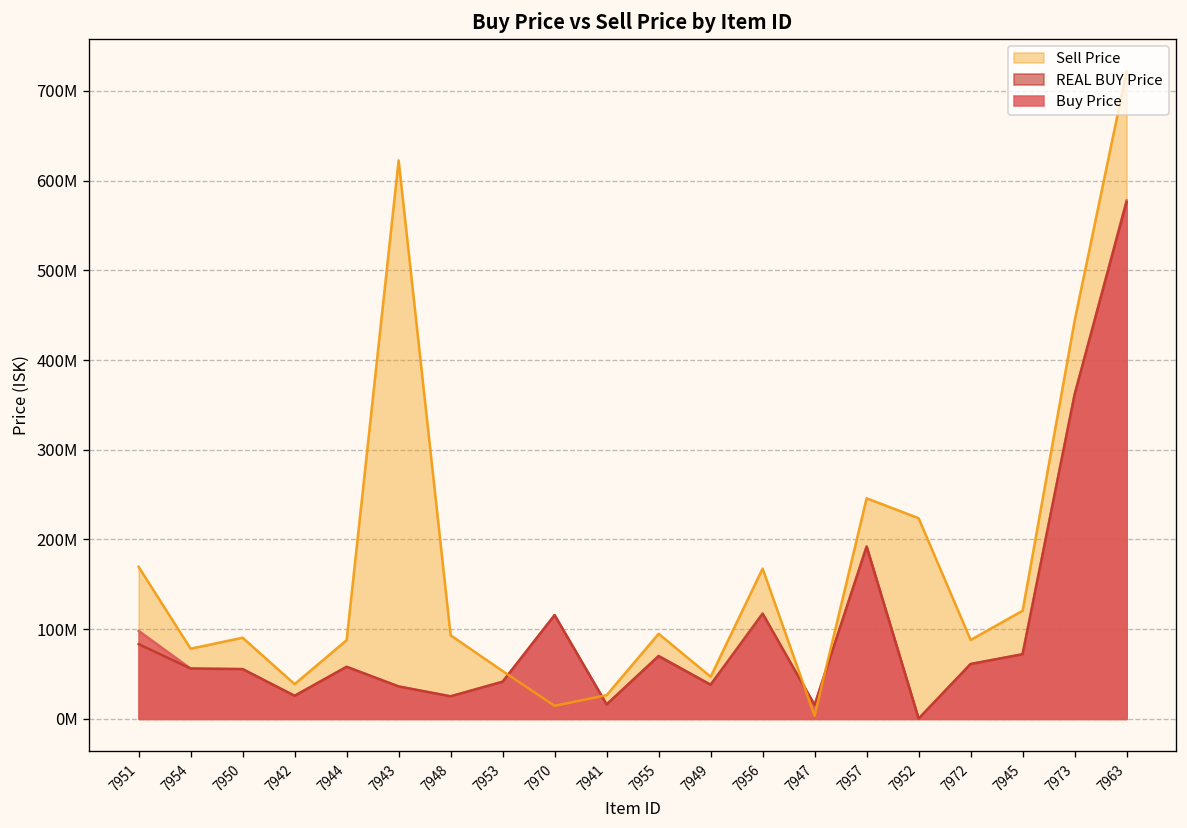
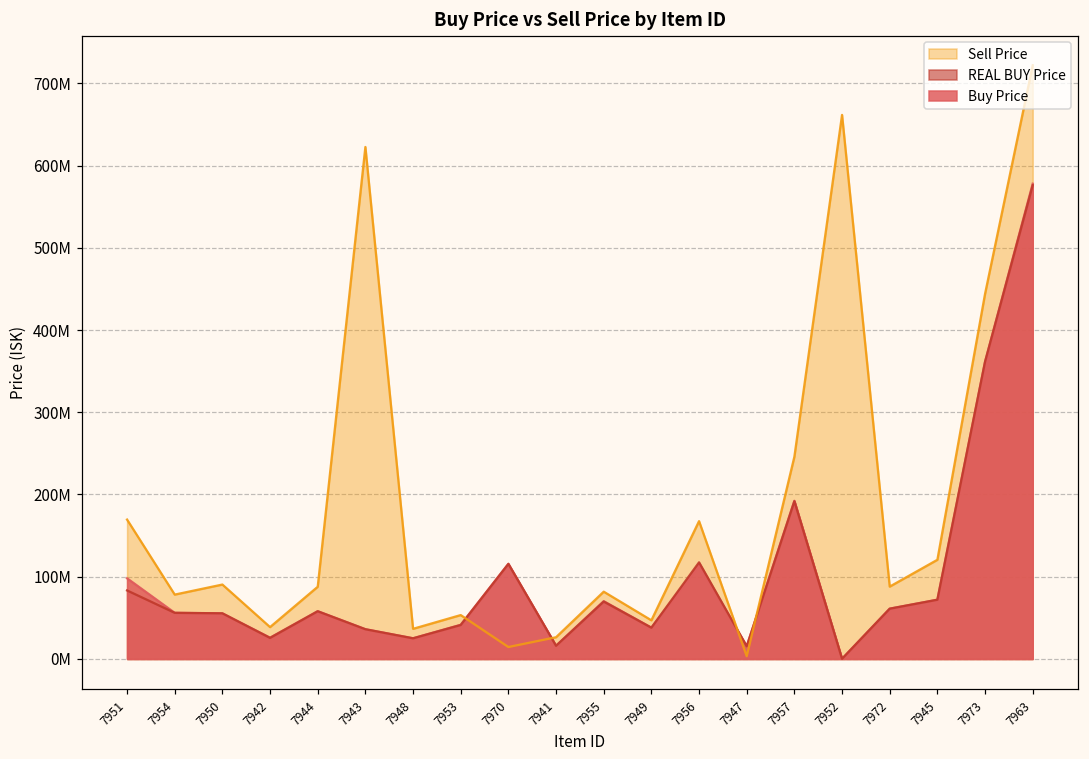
Sell Price, 7948: 90000000 -> 40000000
Sell Price, 7955: 90000000 -> 80000000
Sell Price, 7952: 220000000 -> 660000000
